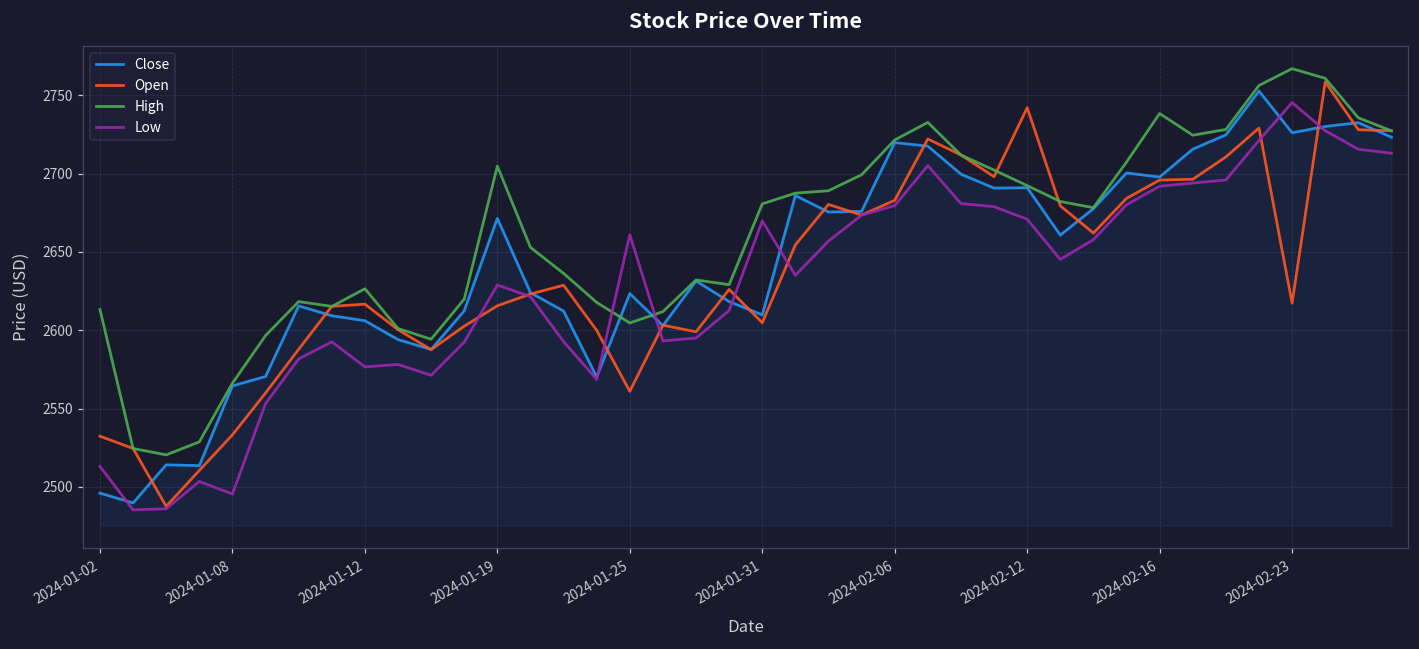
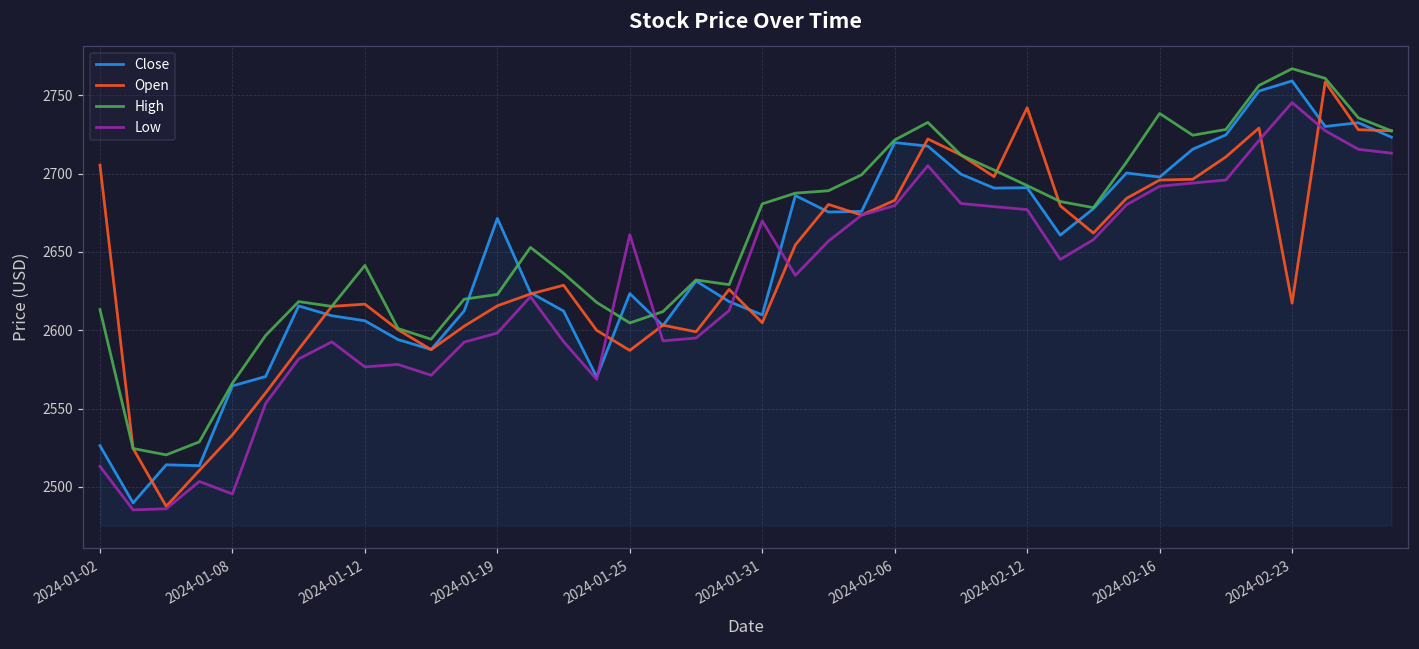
Close, 2024-01-02: 2496 -> 2526
Open, 2024-01-02: 2532 -> 2706
High, 2024-01-12: 2627 -> 2641
High, 2024-01-19: 2705 -> 2623
Low, 2024-01-19: 2629 -> 2598
Open, 2024-01-25: 2561 -> 2587
Low, 2024-02-12: 2671 -> 2677
Close, 2024-02-23: 2726 -> 2759
